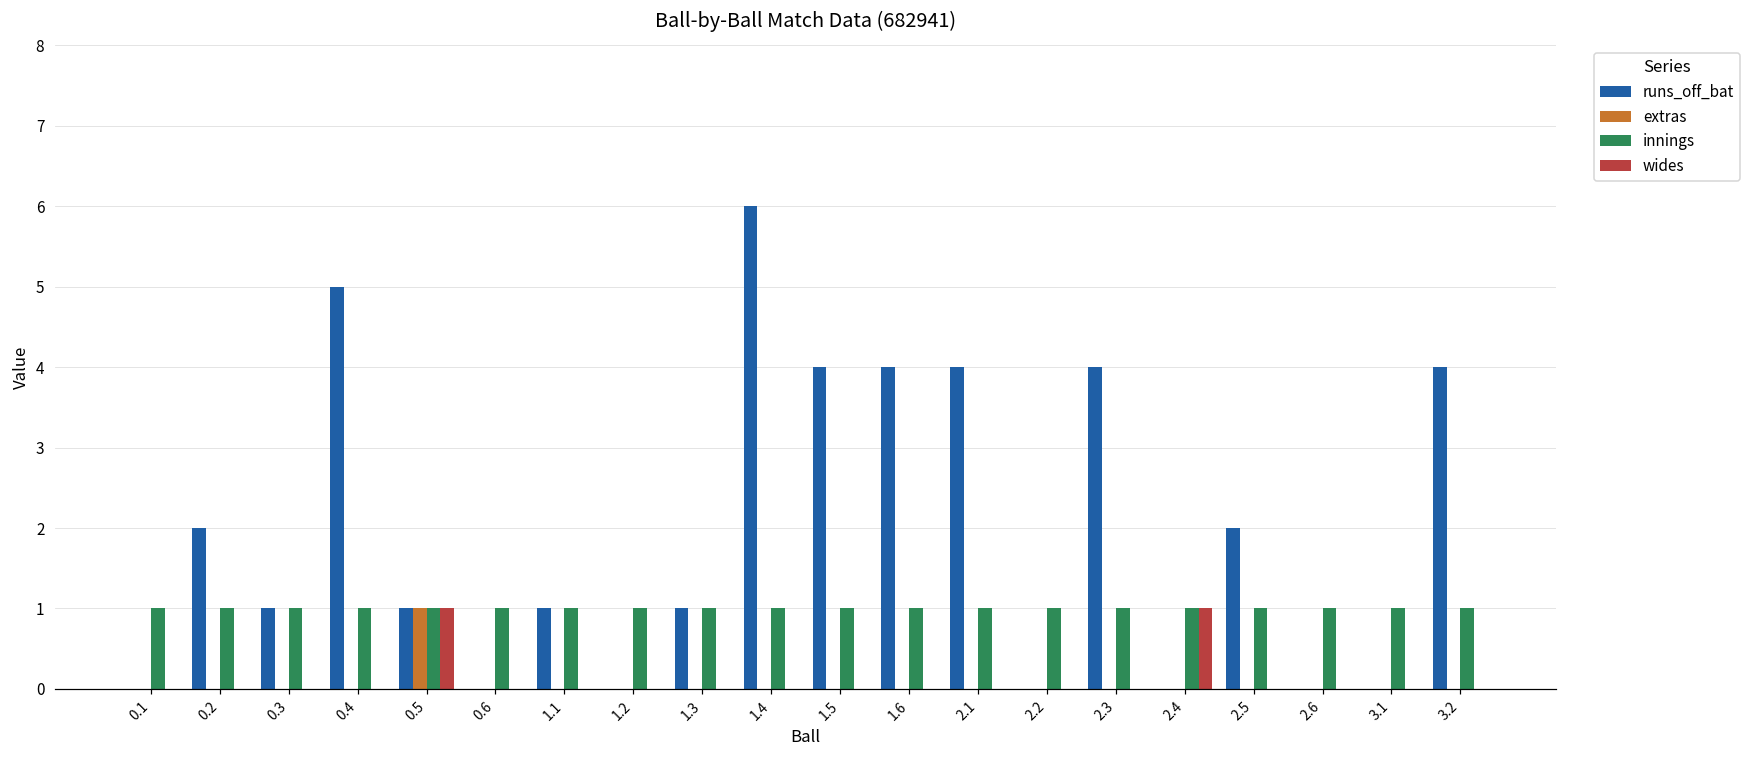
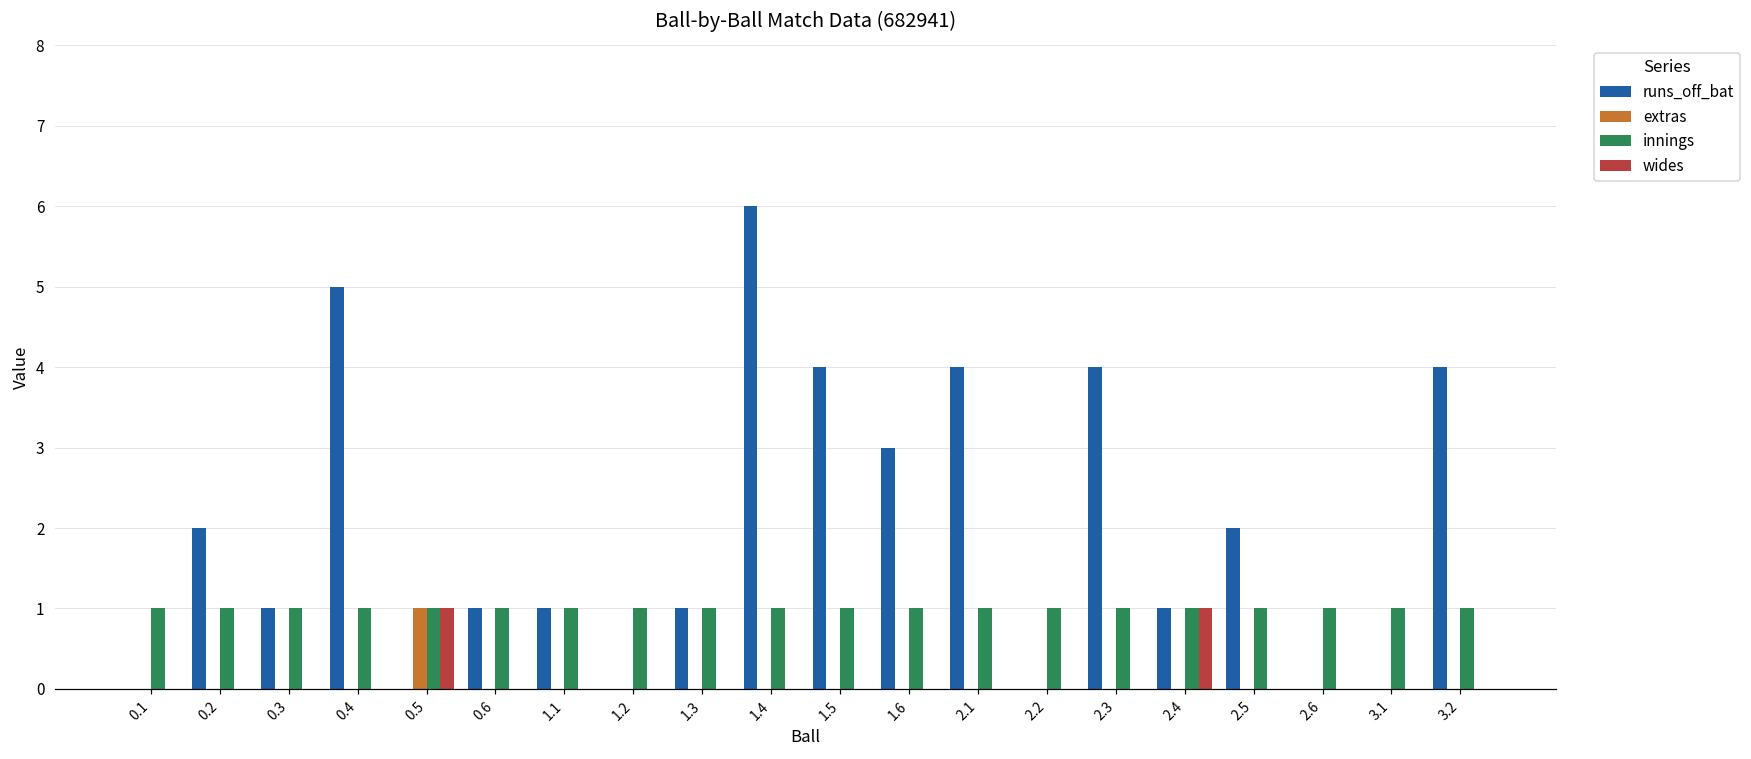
runs_off_bat, 0.5: 1 -> 0
runs_off_bat, 0.6: 0 -> 1
runs_off_bat, 1.6: 4 -> 3
runs_off_bat, 2.4: 0 -> 1
